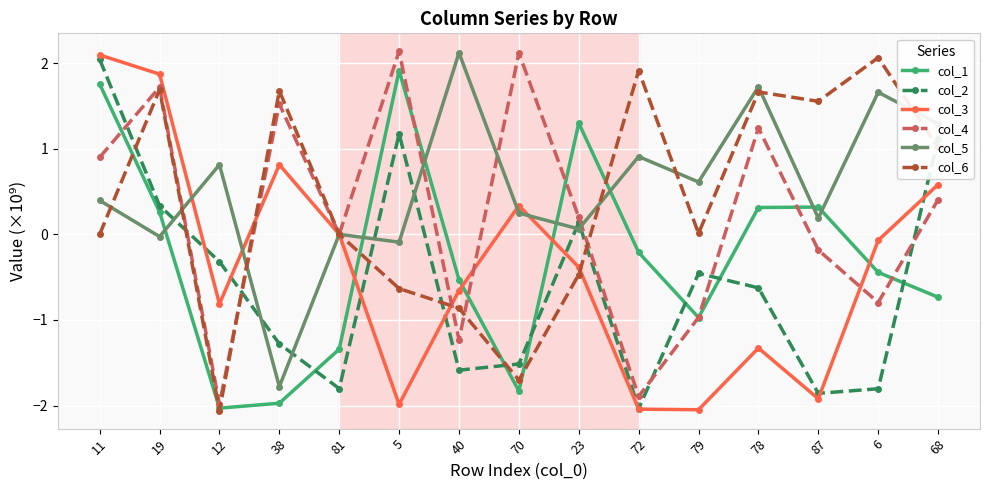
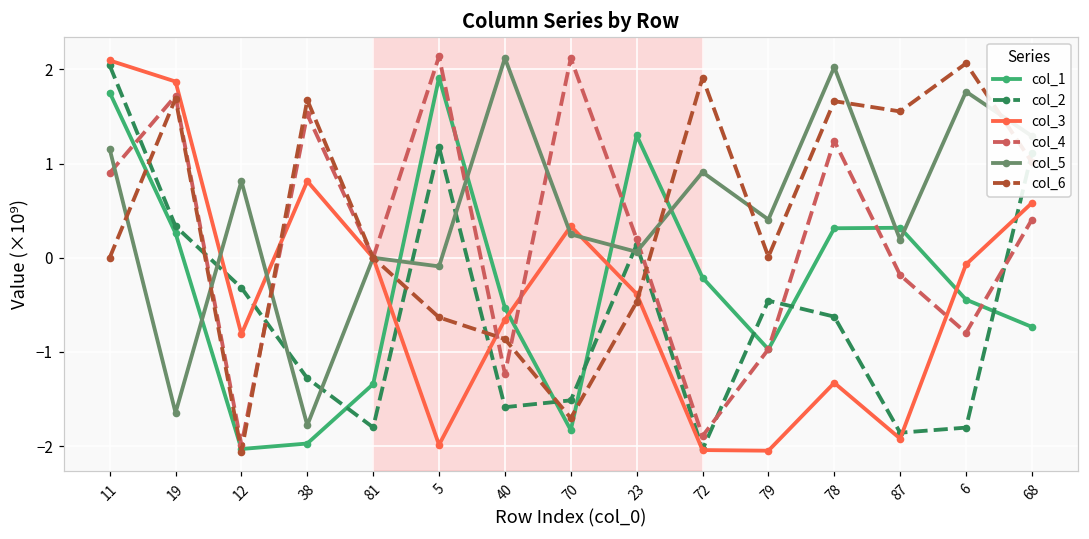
col_5, 11: 0.4 -> 1.2
col_5, 19: 0.0 -> -1.6
col_5, 79: 0.6 -> 0.4
col_5, 78: 1.7 -> 2.0
col_5, 6: 1.7 -> 1.8
